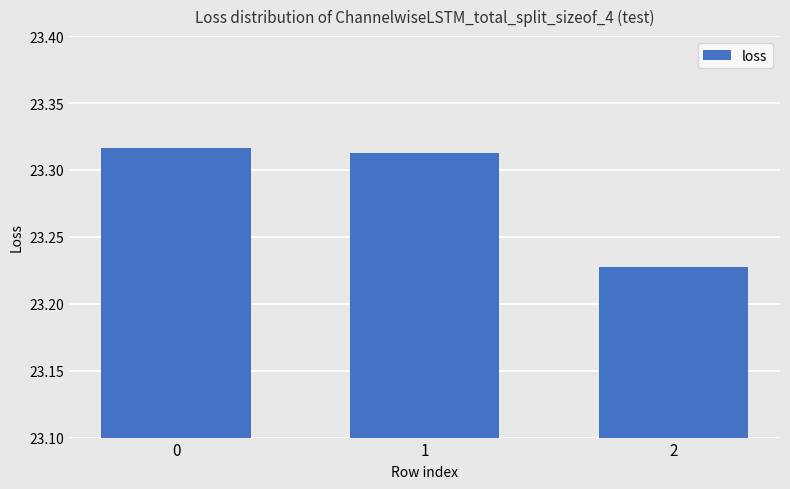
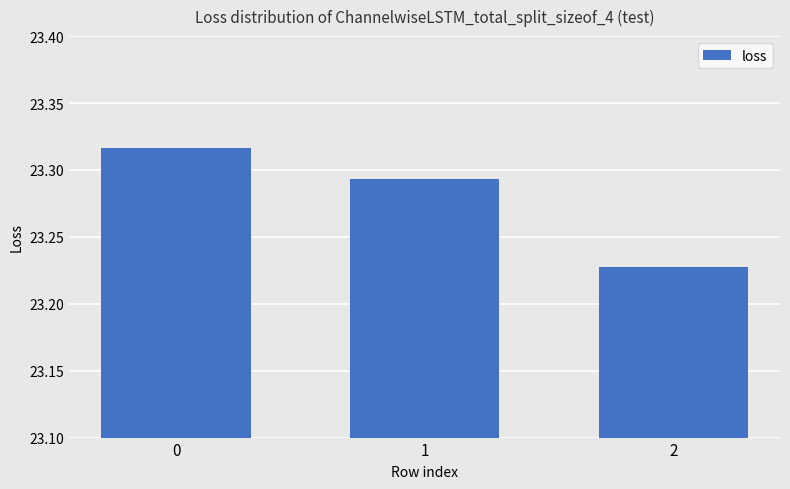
1: 23.313 -> 23.293
